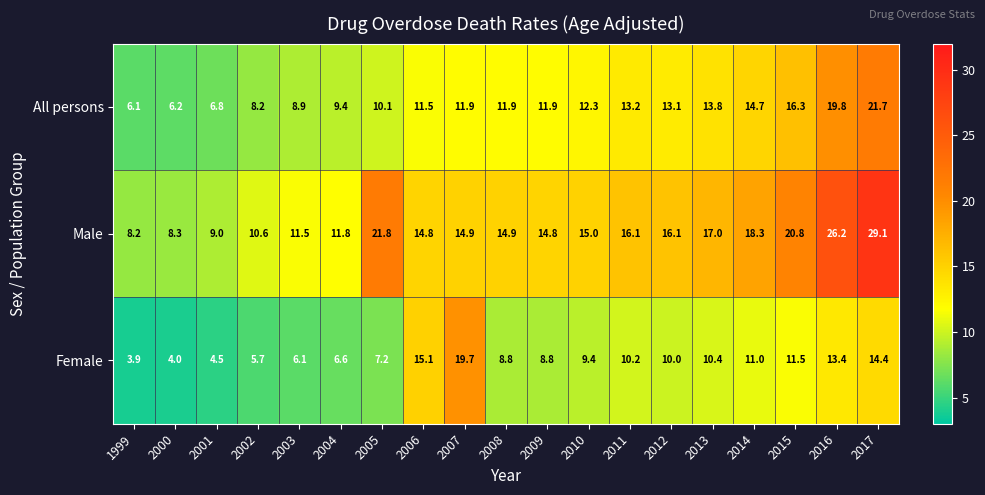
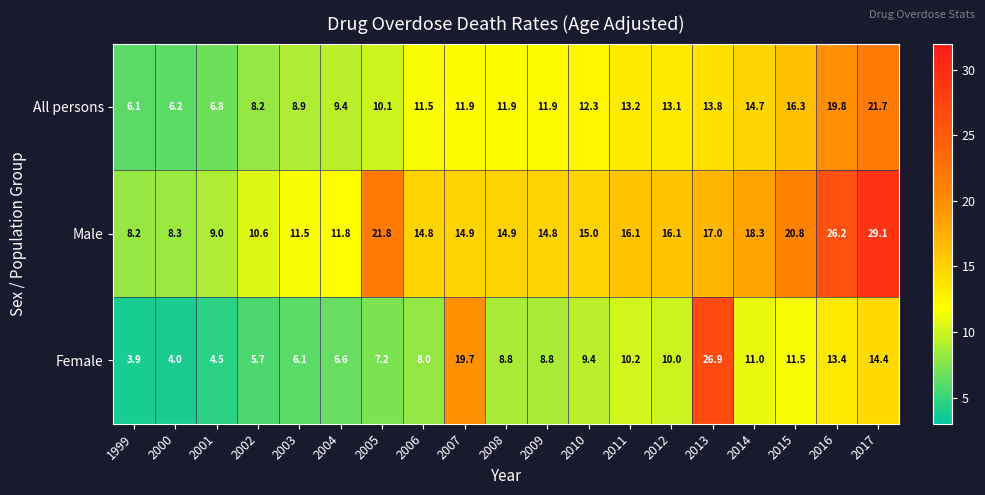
Female, 2006: 15.1 -> 8.0
Female, 2013: 10.4 -> 26.9
